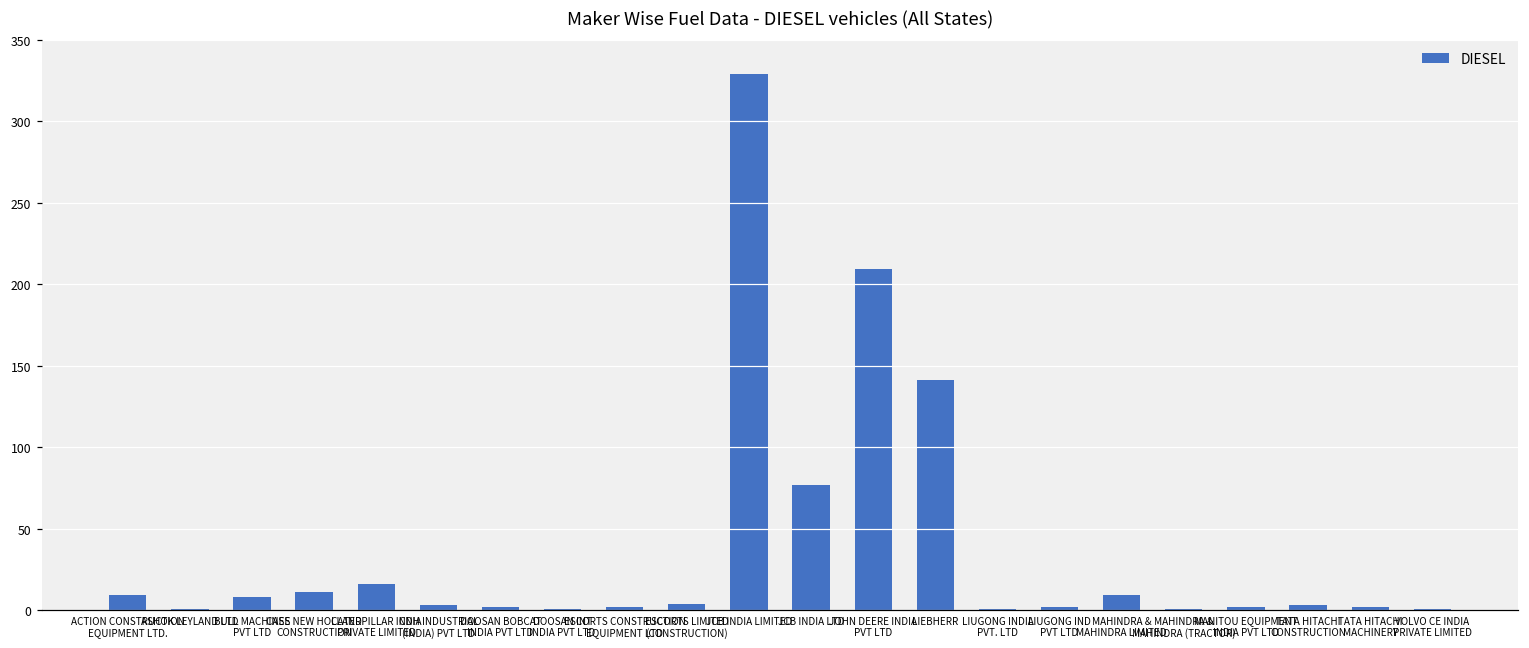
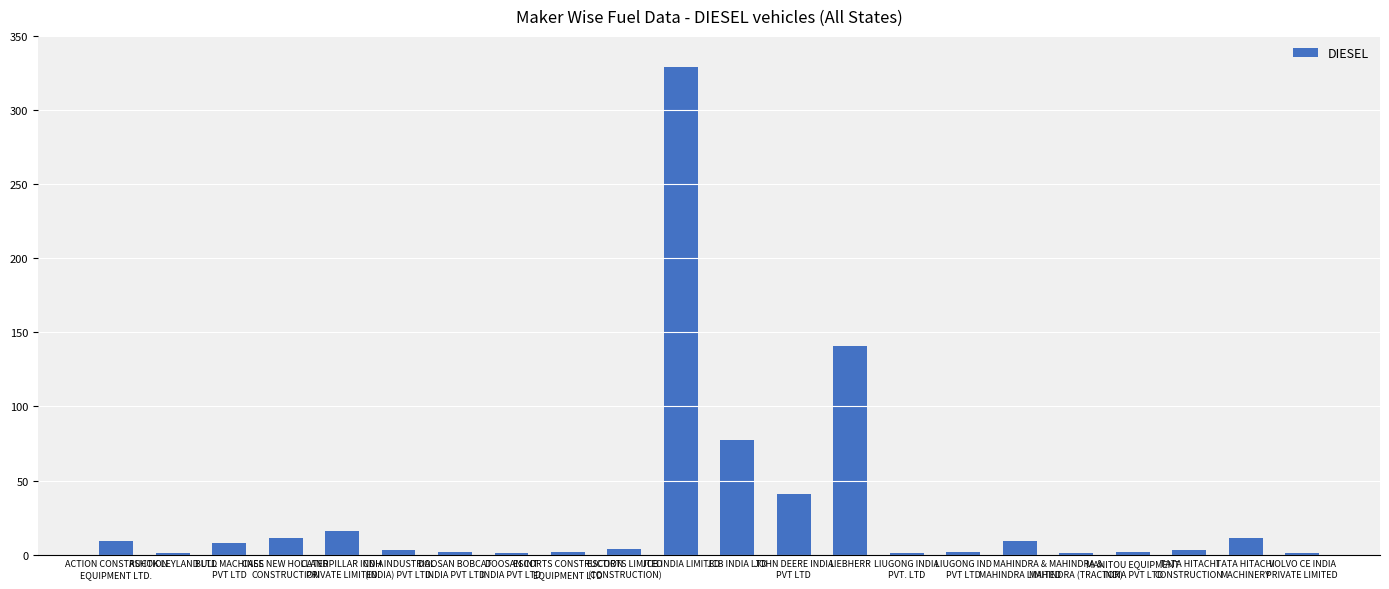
JOHN DEERE INDIA PVT LTD: 209 -> 41
TATA HITACHI MACHINERY: 2 -> 11
